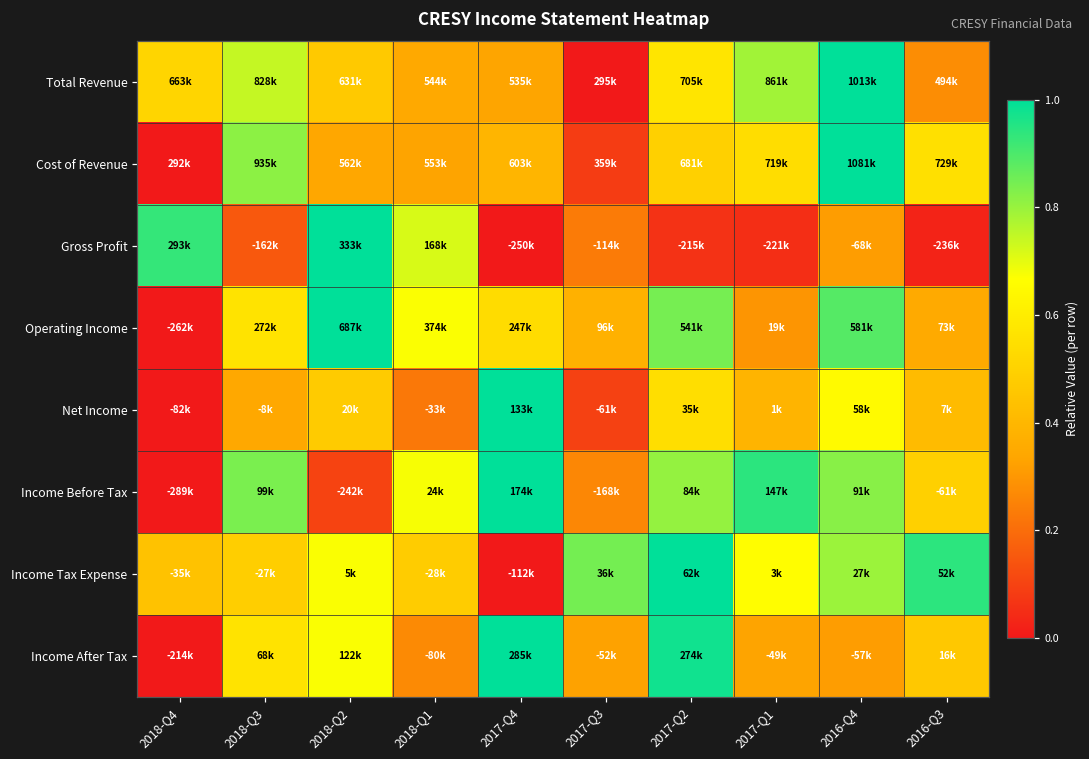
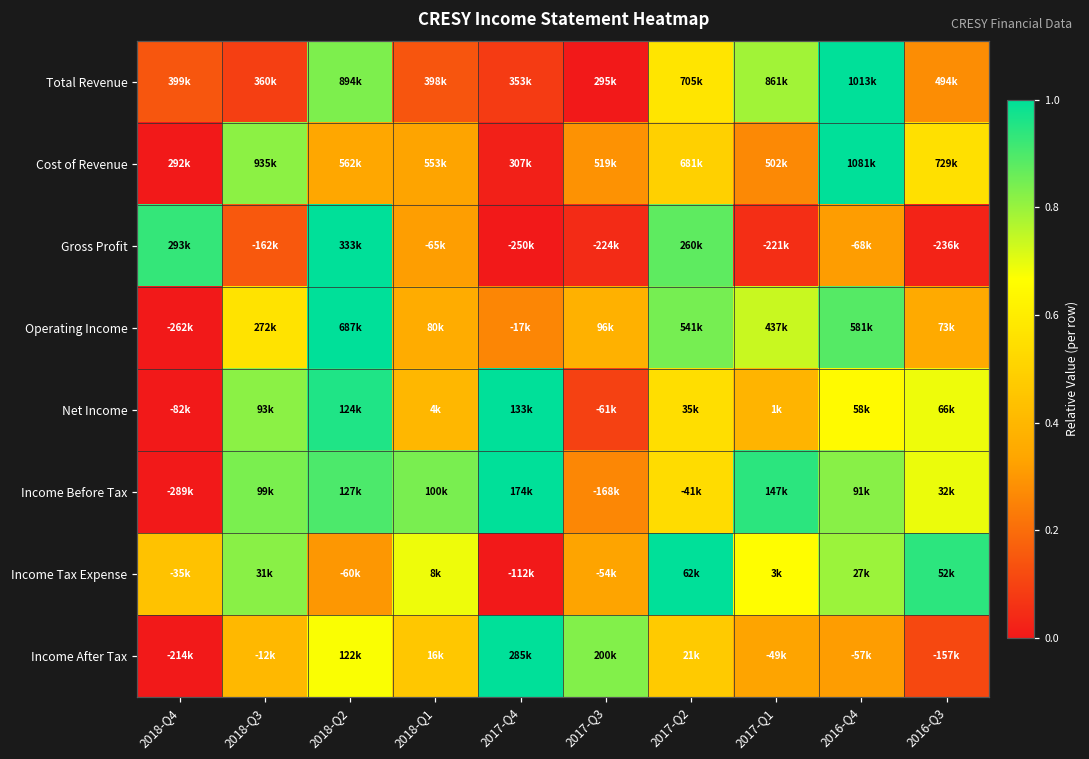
Total Revenue, 2018-Q4: 663k -> 399k
Total Revenue, 2018-Q3: 828k -> 360k
Total Revenue, 2018-Q2: 631k -> 894k
Total Revenue, 2018-Q1: 544k -> 398k
Total Revenue, 2017-Q4: 535k -> 353k
Cost of Revenue, 2017-Q4: 603k -> 307k
Cost of Revenue, 2017-Q3: 359k -> 519k
Cost of Revenue, 2017-Q1: 719k -> 502k
Gross Profit, 2018-Q1: 168k -> -65k
Gross Profit, 2017-Q3: -114k -> -224k
Gross Profit, 2017-Q2: -215k -> 260k
Operating Income, 2018-Q1: 374k -> 80k
Operating Income, 2017-Q4: 247k -> -17k
Operating Income, 2017-Q1: 19k -> 437k
Net Income, 2018-Q3: -8k -> 93k
Net Income, 2018-Q2: 20k -> 124k
Net Income, 2018-Q1: -33k -> 4k
Net Income, 2016-Q3: 7k -> 66k
Income Before Tax, 2018-Q2: -242k -> 127k
Income Before Tax, 2018-Q1: 24k -> 100k
Income Before Tax, 2017-Q2: 84k -> -41k
Income Before Tax, 2016-Q3: -61k -> 32k
Income Tax Expense, 2018-Q3: -27k -> 31k
Income Tax Expense, 2018-Q2: 5k -> -60k
Income Tax Expense, 2018-Q1: -28k -> 8k
Income Tax Expense, 2017-Q3: 36k -> -54k
Income After Tax, 2018-Q3: 68k -> -12k
Income After Tax, 2018-Q1: -80k -> 16k
Income After Tax, 2017-Q3: -52k -> 200k
Income After Tax, 2017-Q2: 274k -> 21k
Income After Tax, 2016-Q3: 16k -> -157k
